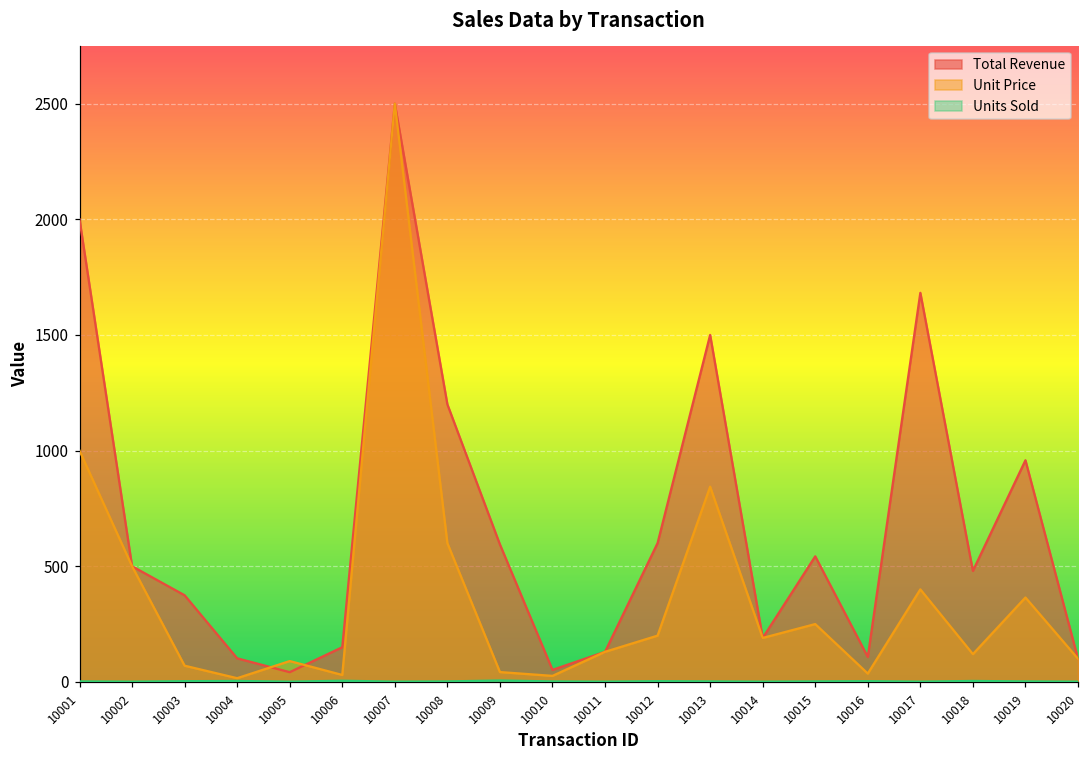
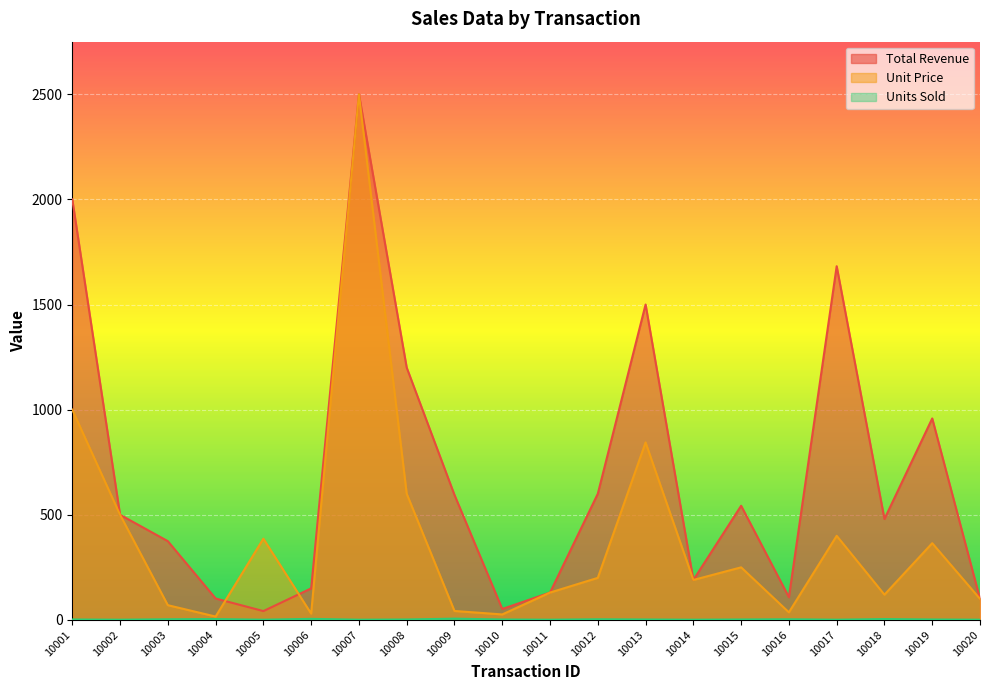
Unit Price, 10005: 90 -> 390
